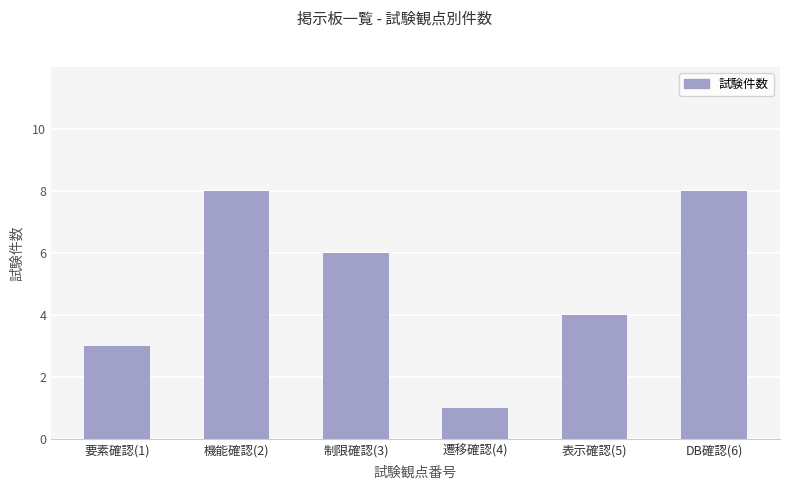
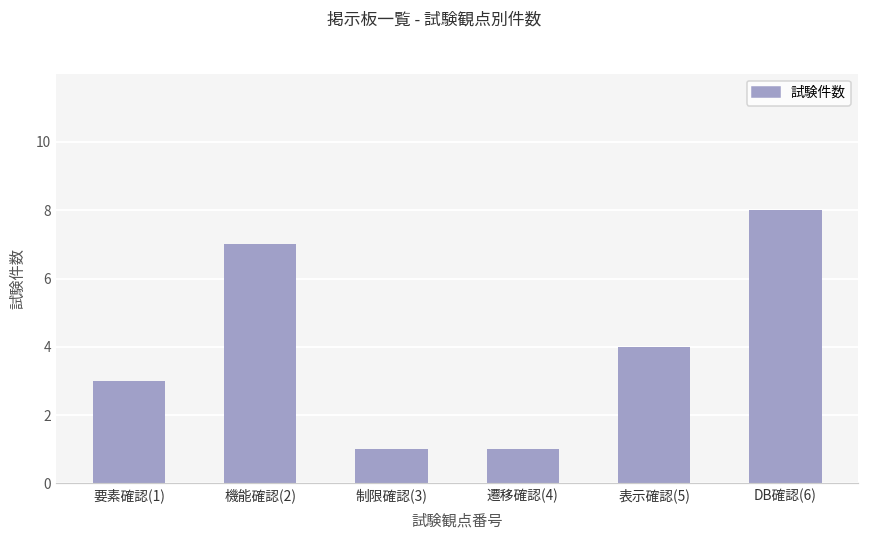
機能確認(2): 8 -> 7
制限確認(3): 6 -> 1
